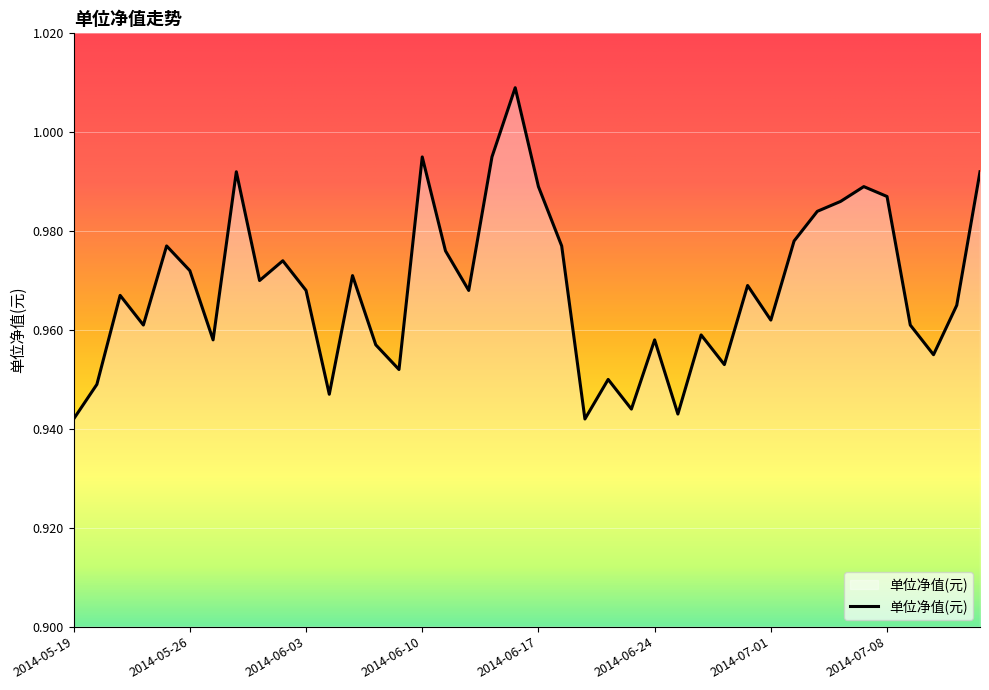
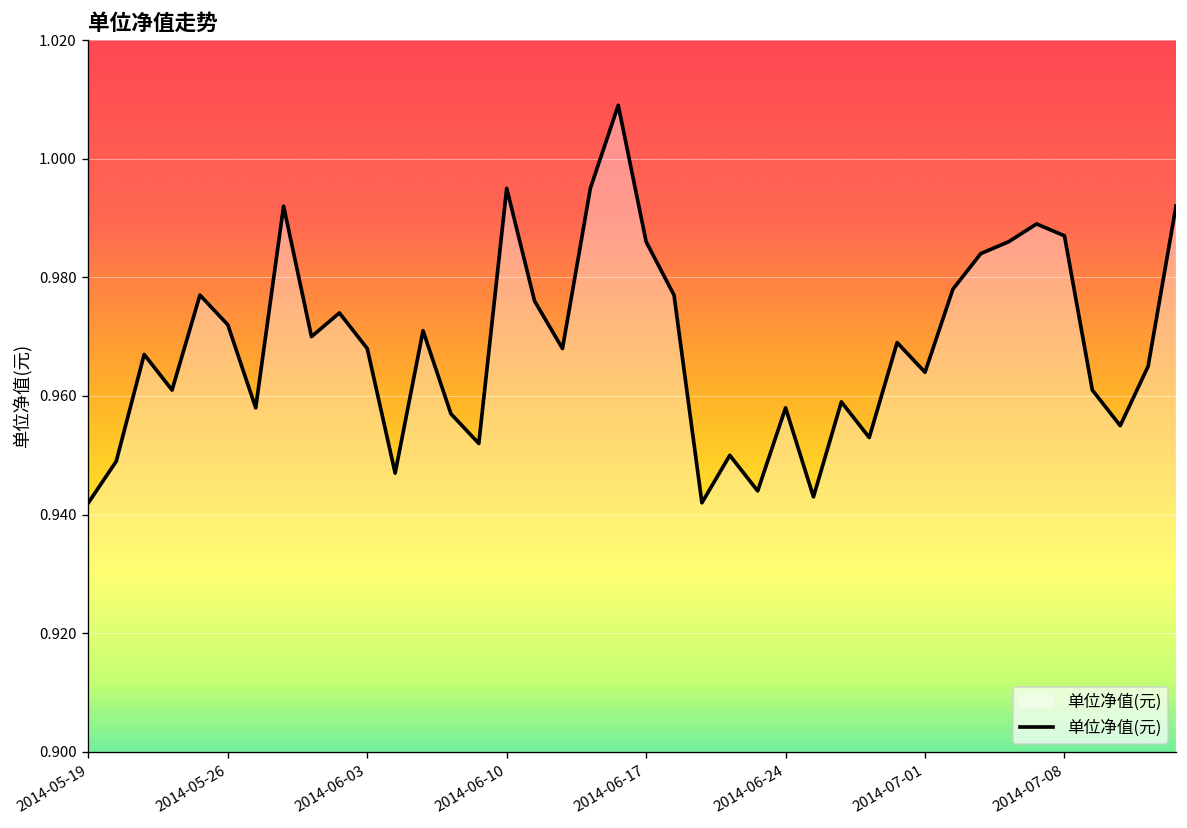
2014-06-17: 0.989 -> 0.986
2014-07-01: 0.962 -> 0.964
